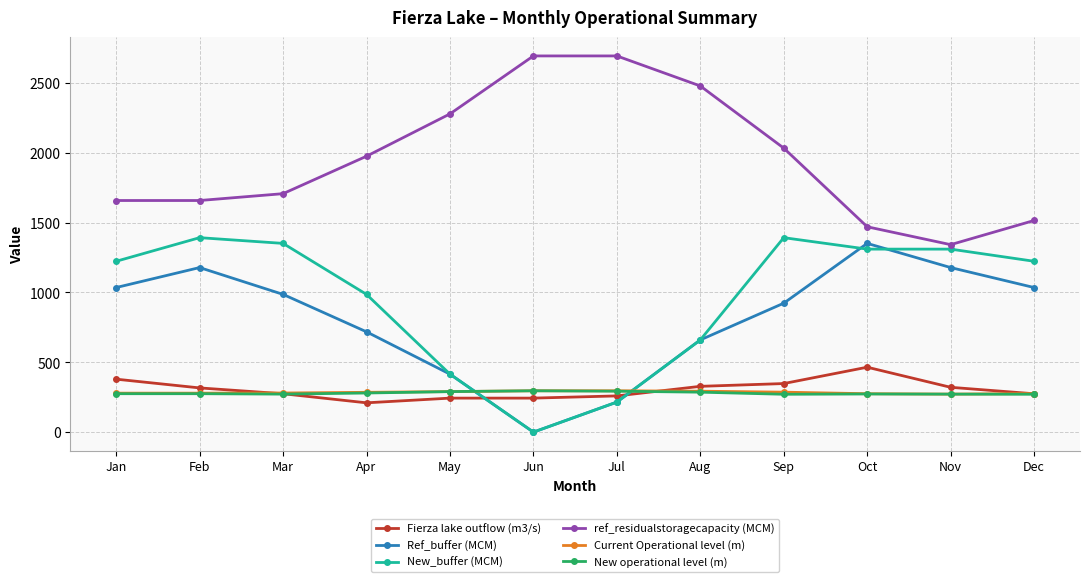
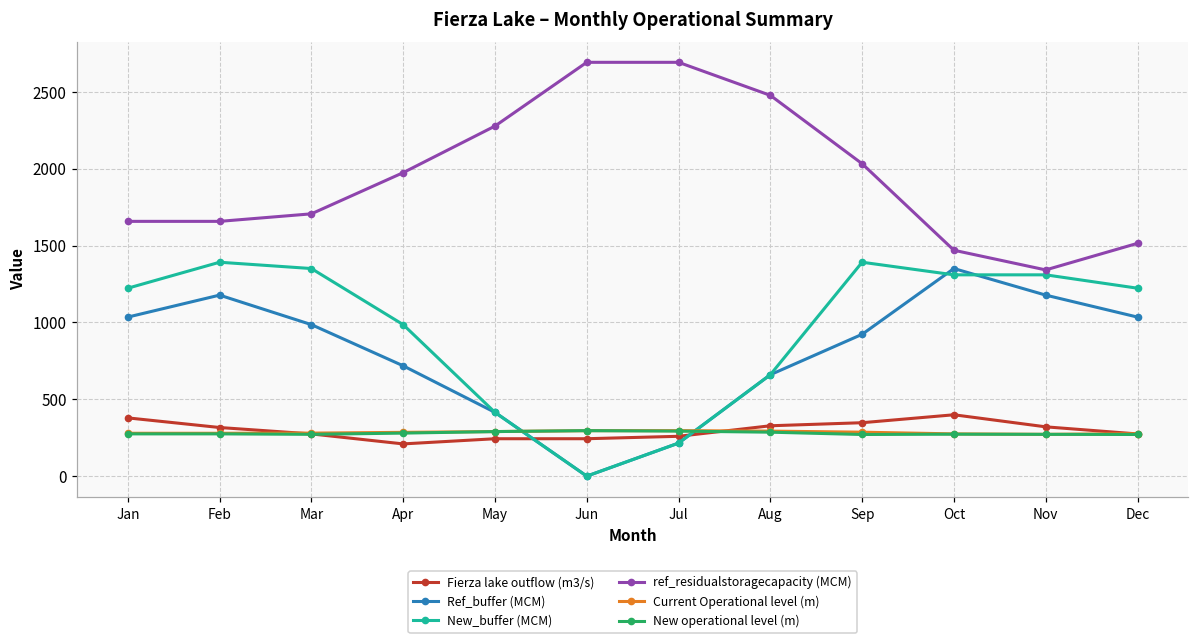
Fierza lake outflow (m3/s), Oct: 460 -> 400
